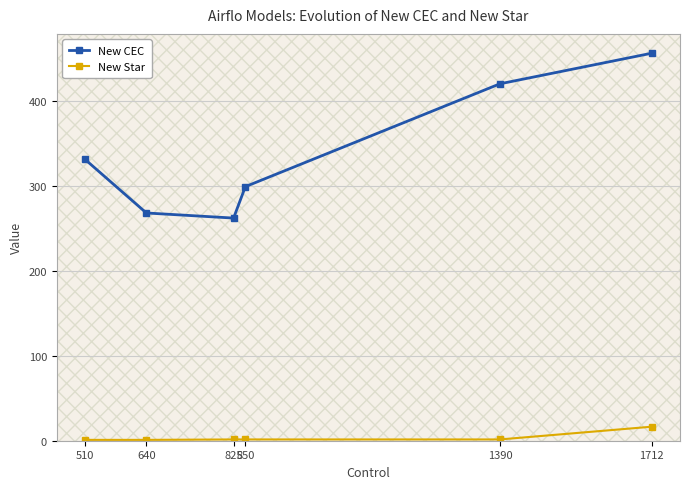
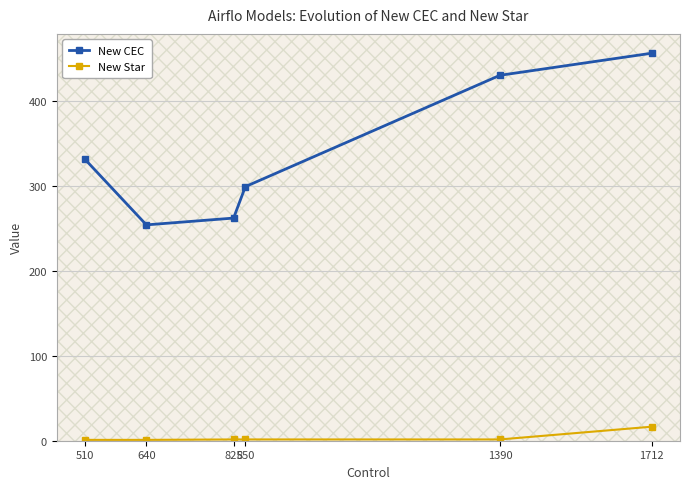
New CEC, 640: 270 -> 250
New CEC, 1390: 420 -> 430
